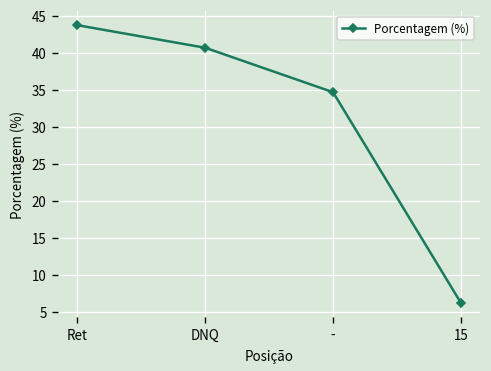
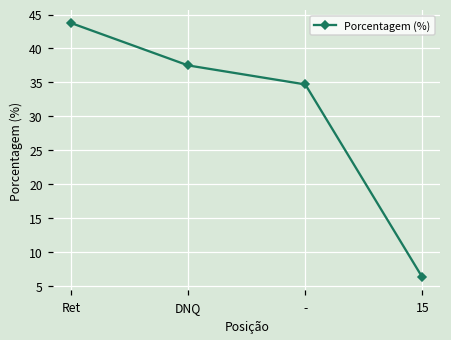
DNQ: 41 -> 38
